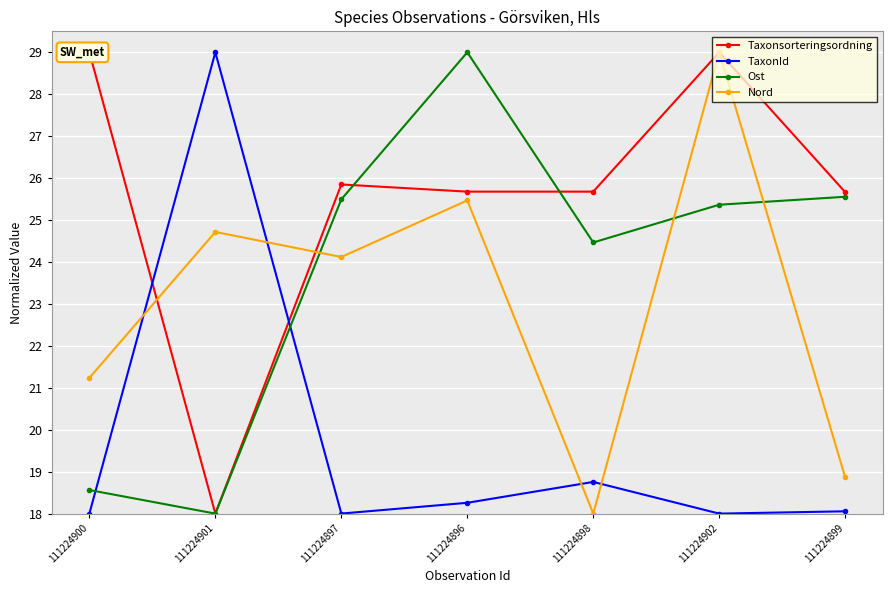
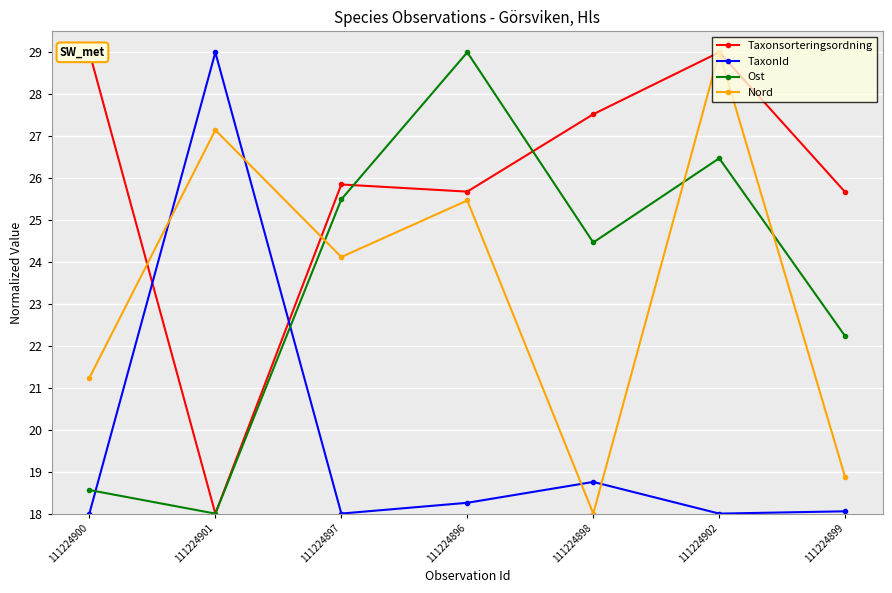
Nord, 111224901: 24.7 -> 27.1
Taxonsorteringsordning, 111224898: 25.7 -> 27.5
Ost, 111224902: 25.4 -> 26.5
Ost, 111224899: 25.6 -> 22.2
